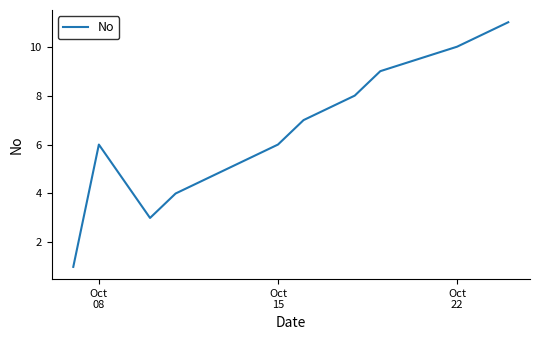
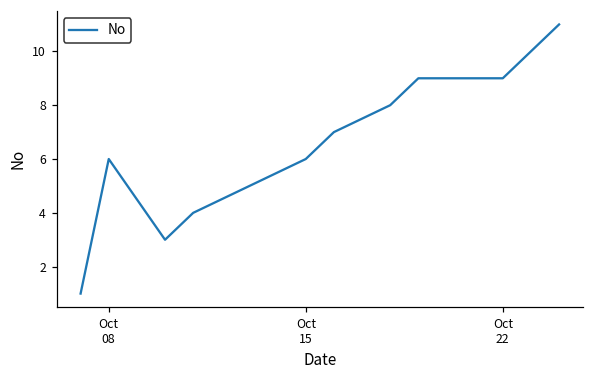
Oct 22: 10 -> 9
